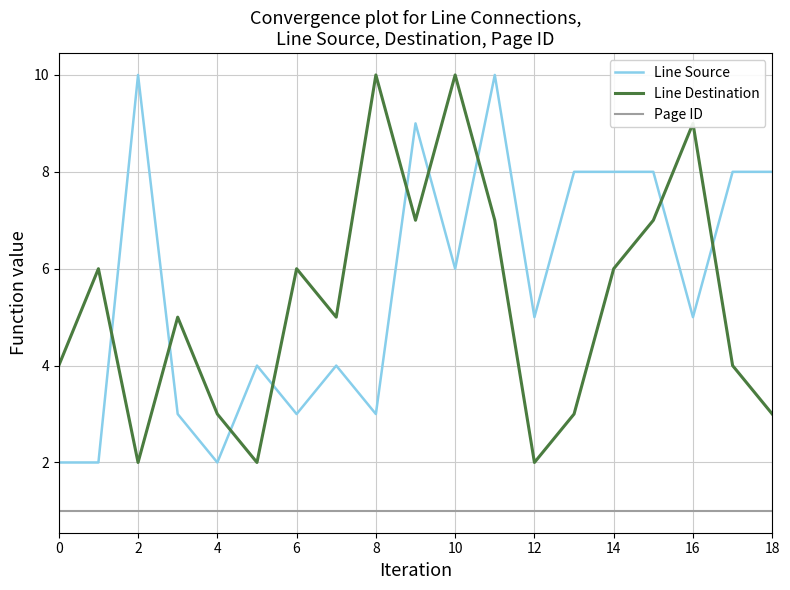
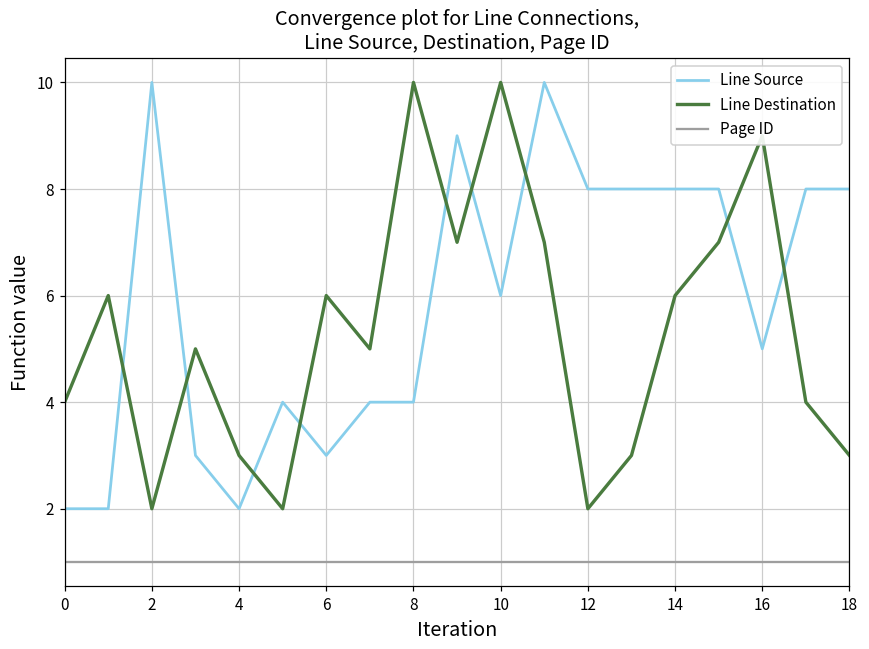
Line Source, 8: 3 -> 4
Line Source, 12: 5 -> 8
